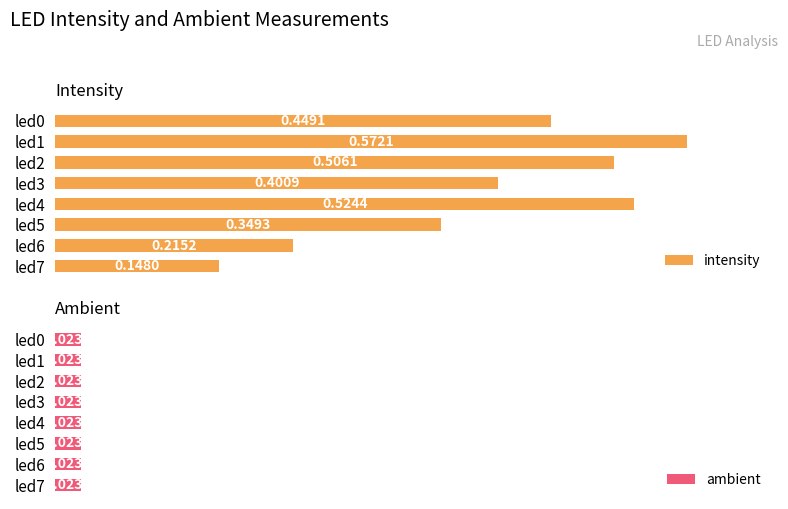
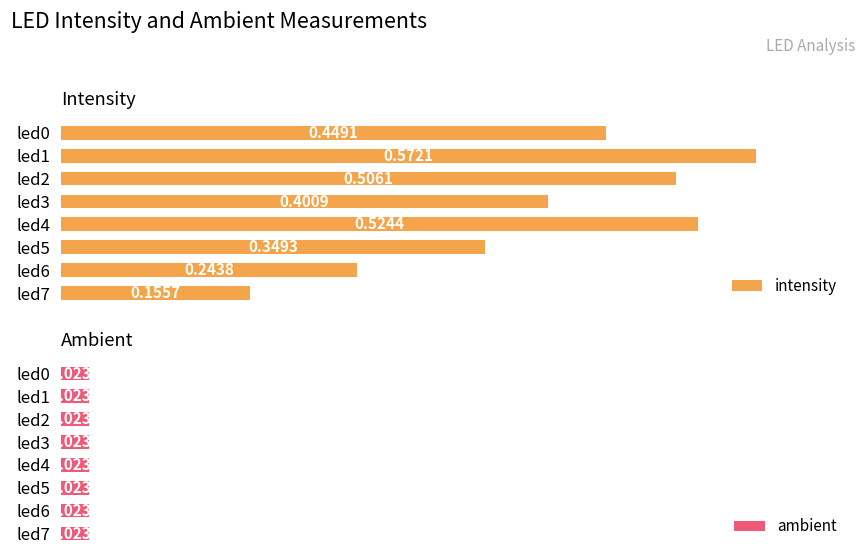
Intensity, led6: 0.2152 -> 0.2438
Intensity, led7: 0.1480 -> 0.1557
